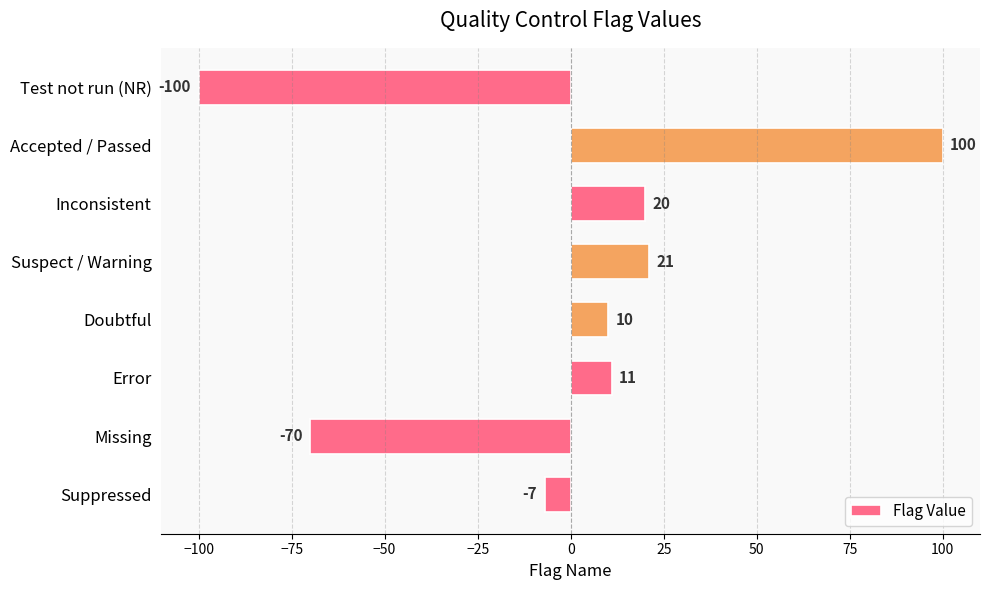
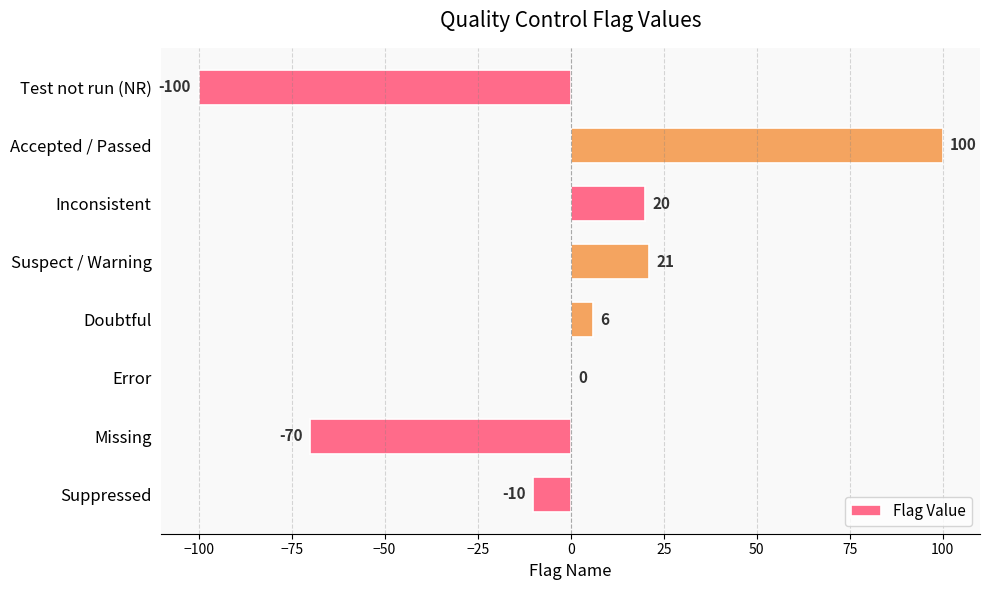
Doubtful: 10 -> 6
Error: 11 -> 0
Suppressed: -7 -> -10
